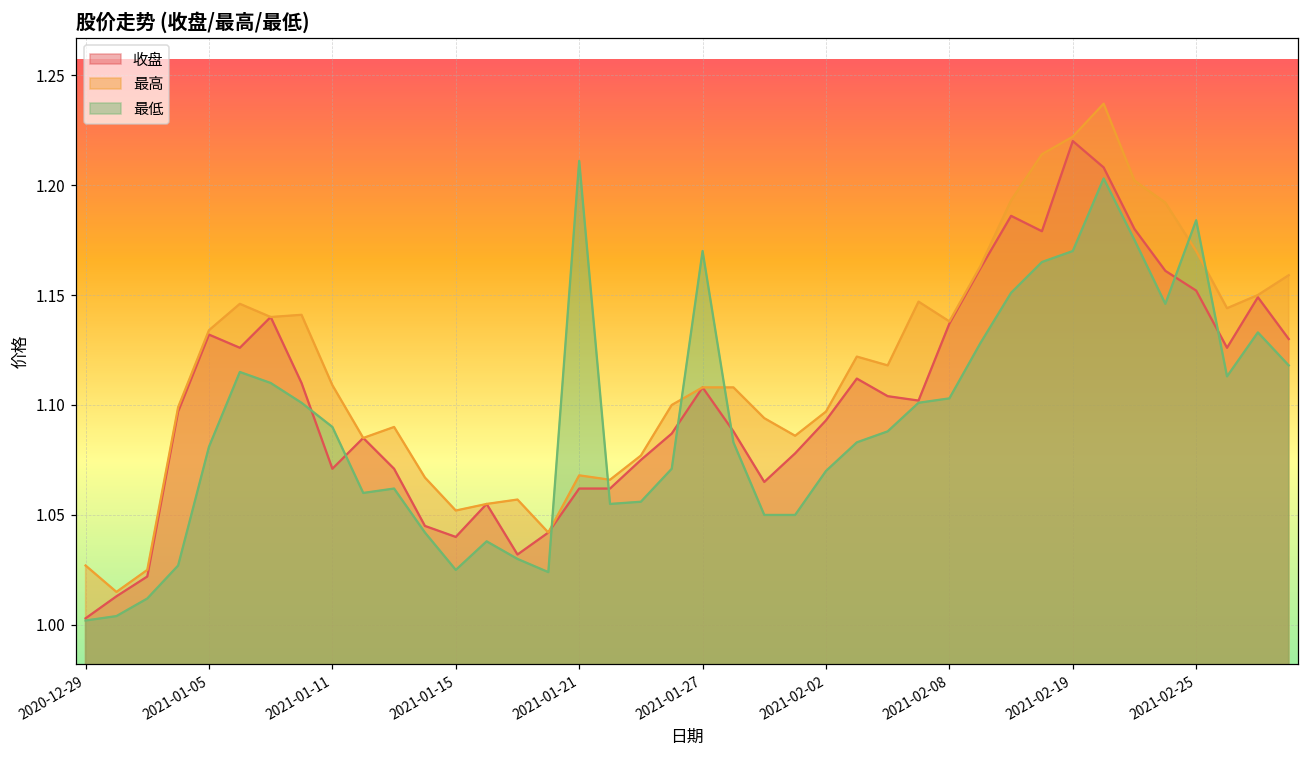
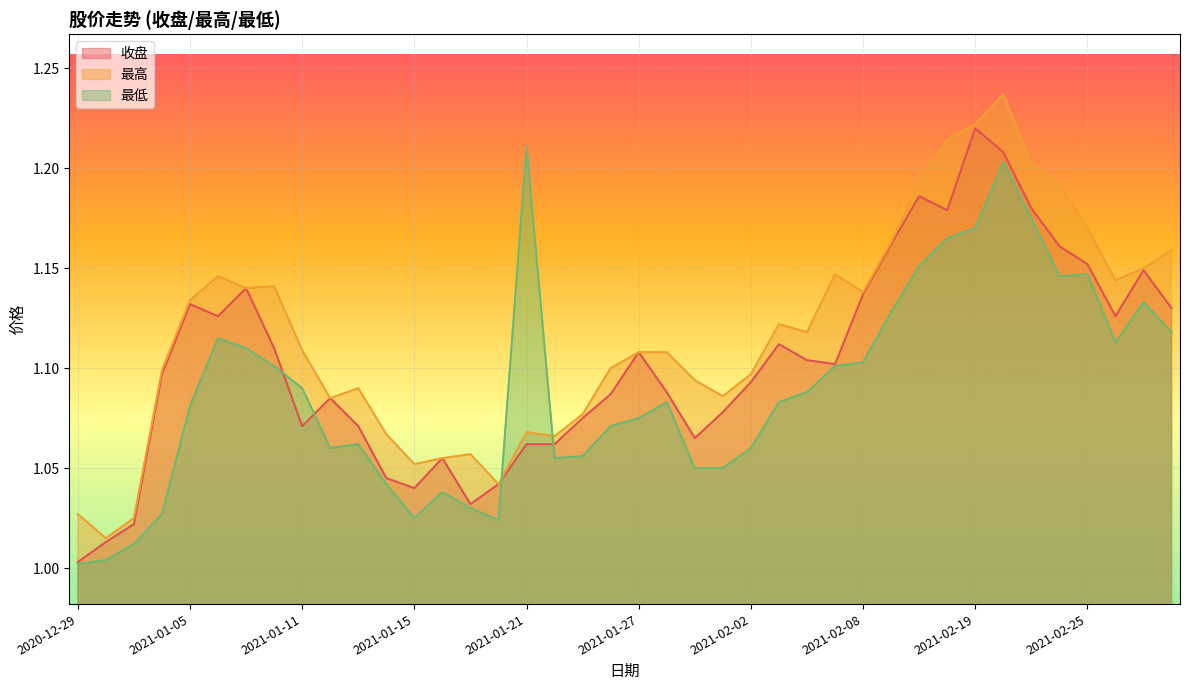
最低, 2021-01-27: 1.170 -> 1.075
最低, 2021-02-02: 1.07 -> 1.06
最低, 2021-02-25: 1.184 -> 1.147
